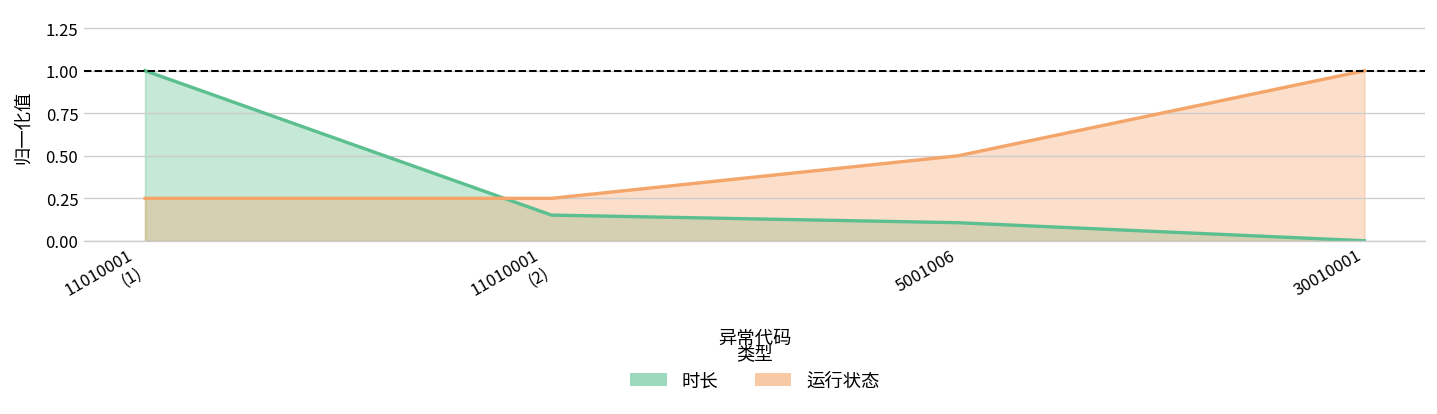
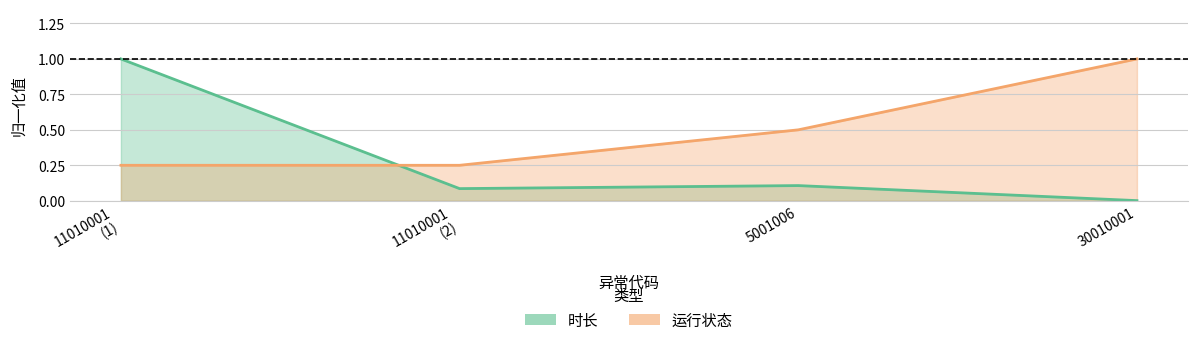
时长, 11010001 (2): 0.15 -> 0.09
